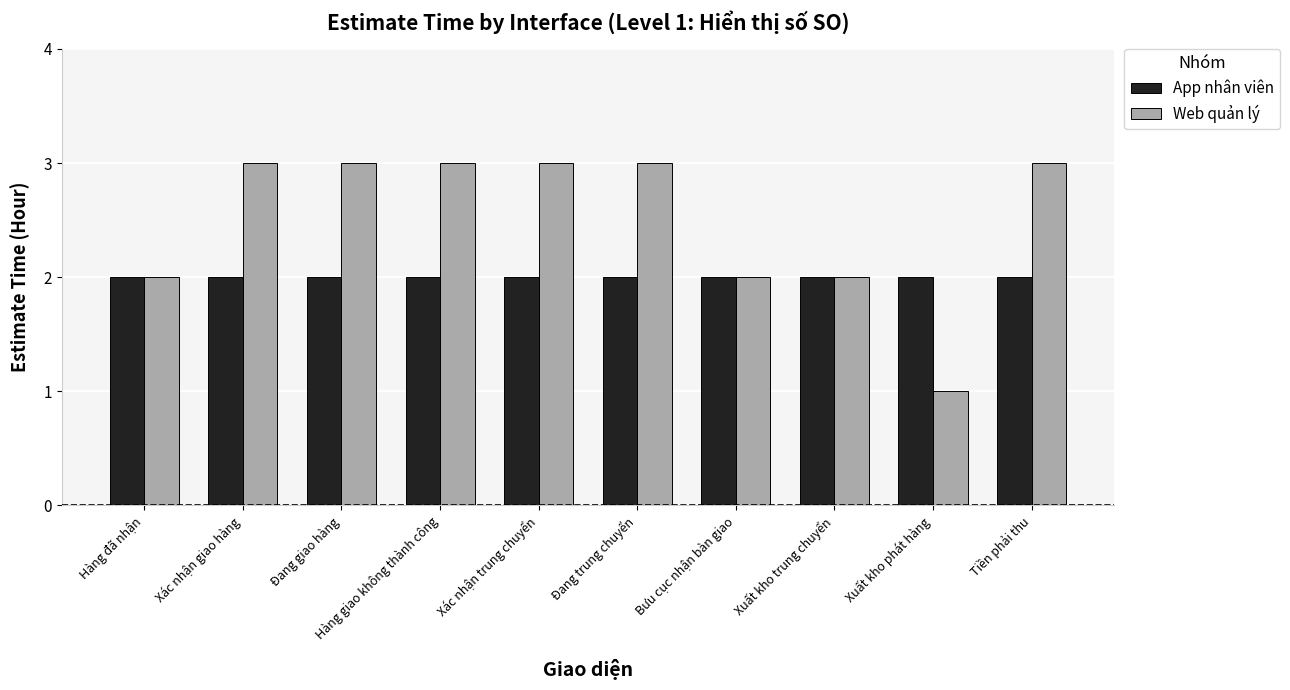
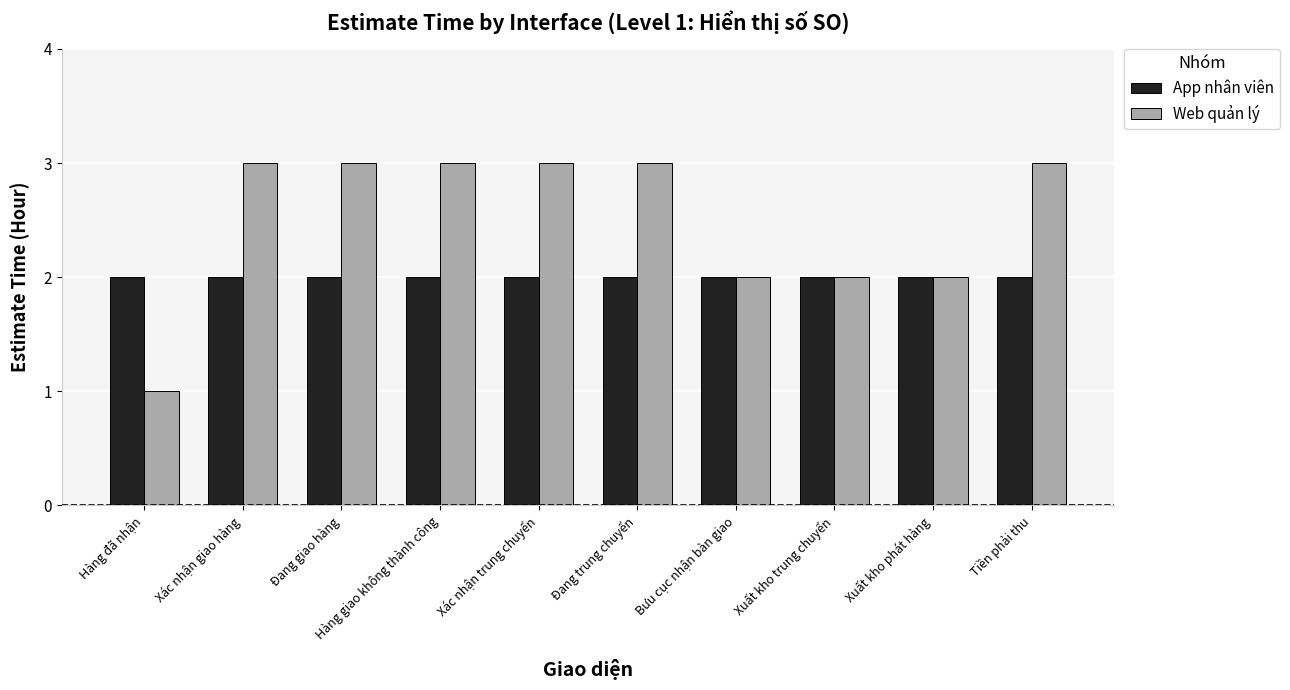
Web quản lý, Hàng đã nhận: 2 -> 1
Web quản lý, Xuất kho phát hàng: 1 -> 2
